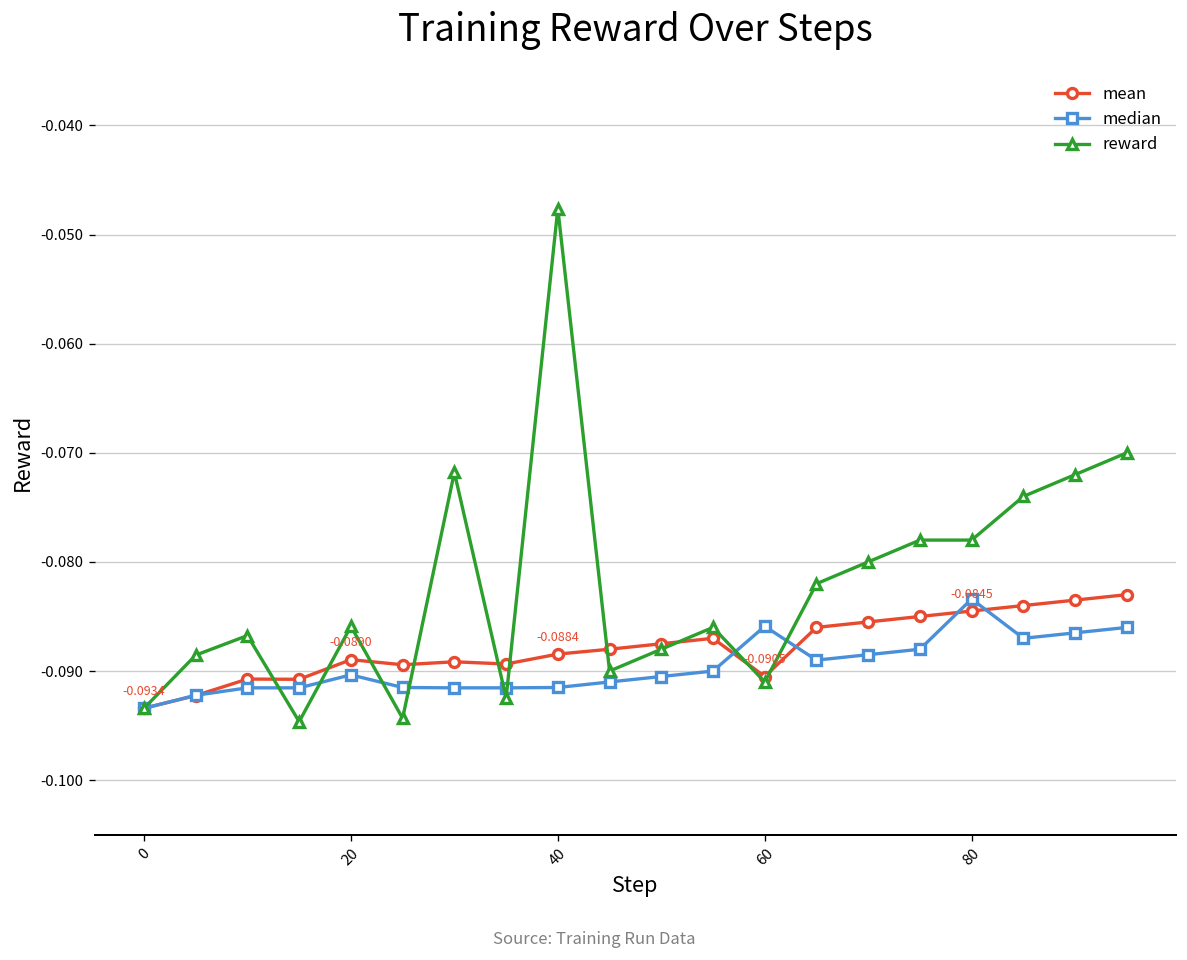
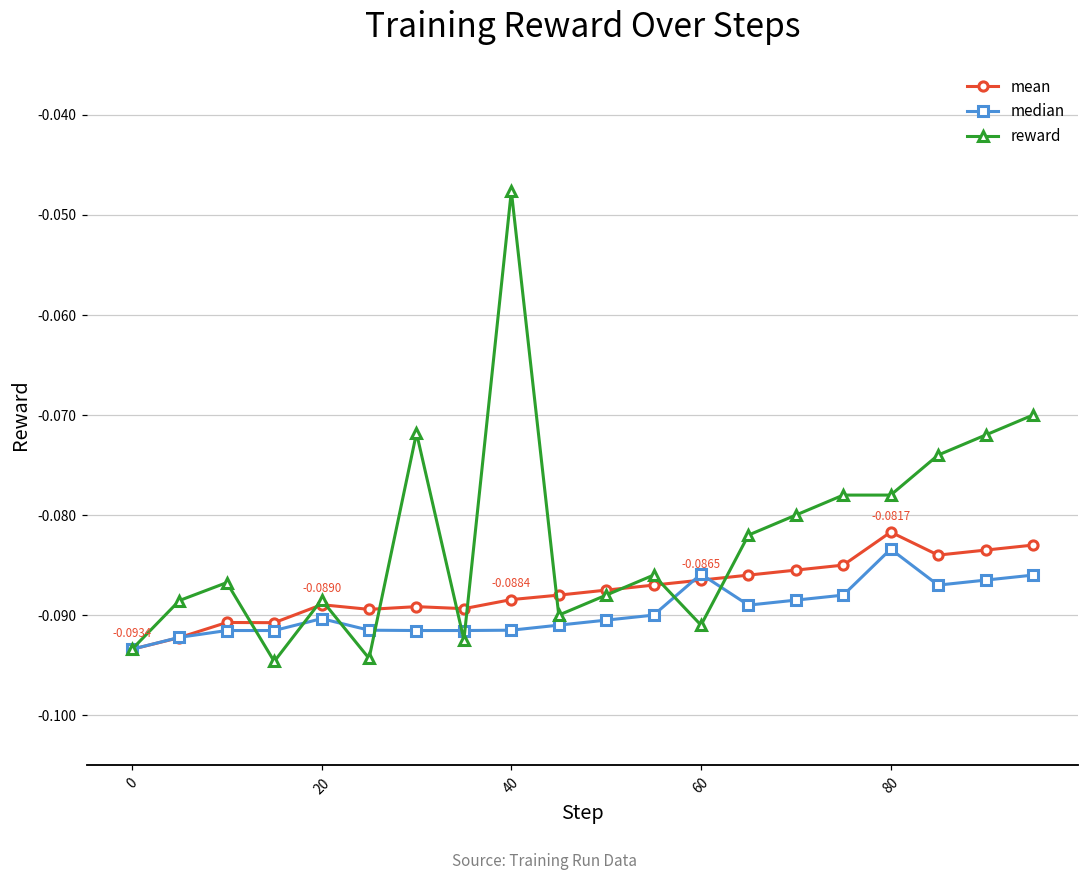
reward, 20: -0.086 -> -0.088
mean, 60: -0.0905 -> -0.0865
mean, 80: -0.0845 -> -0.0817
